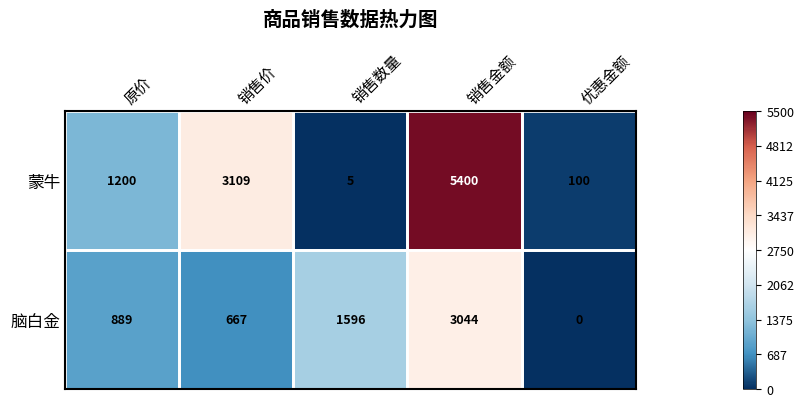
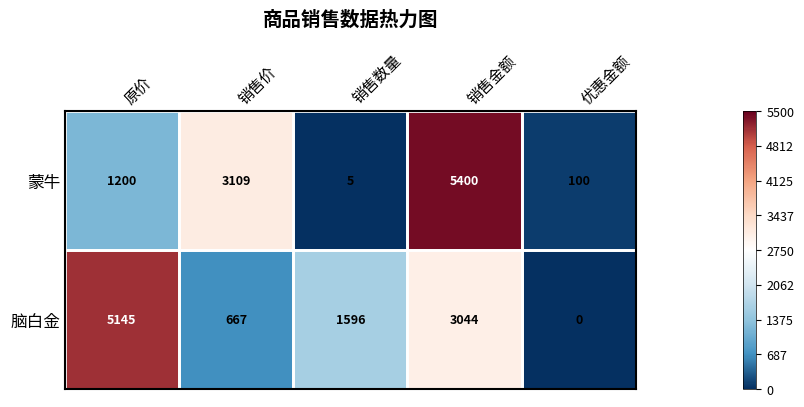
脑白金, 原价: 889 -> 5145
